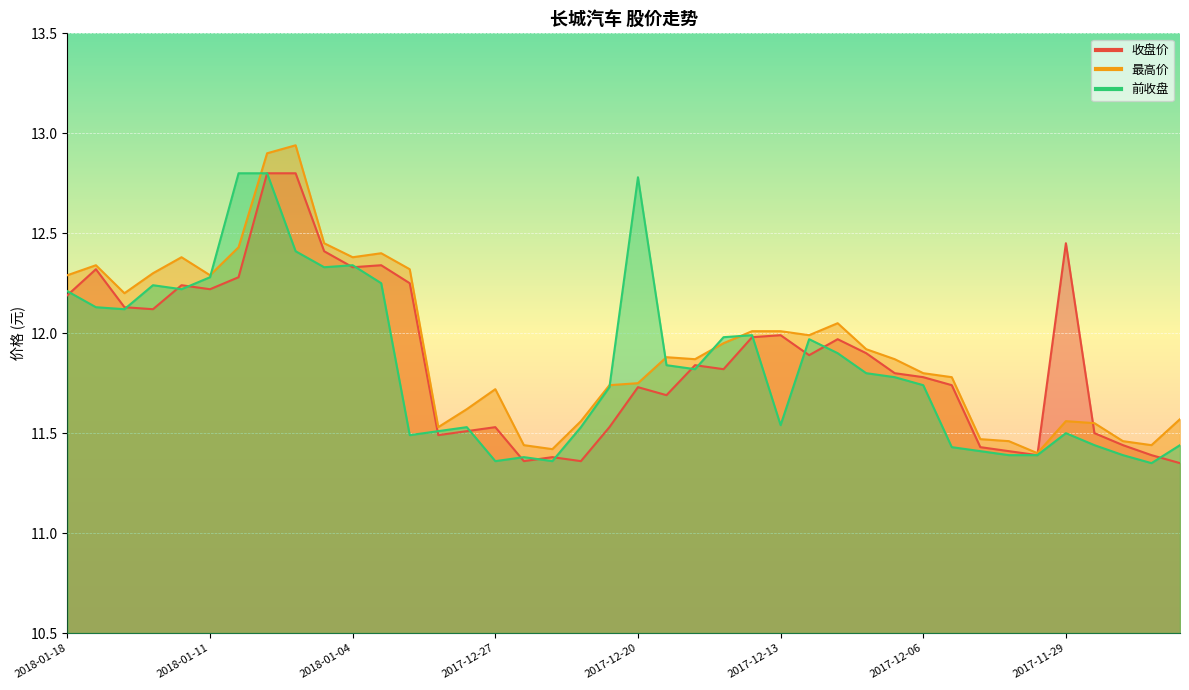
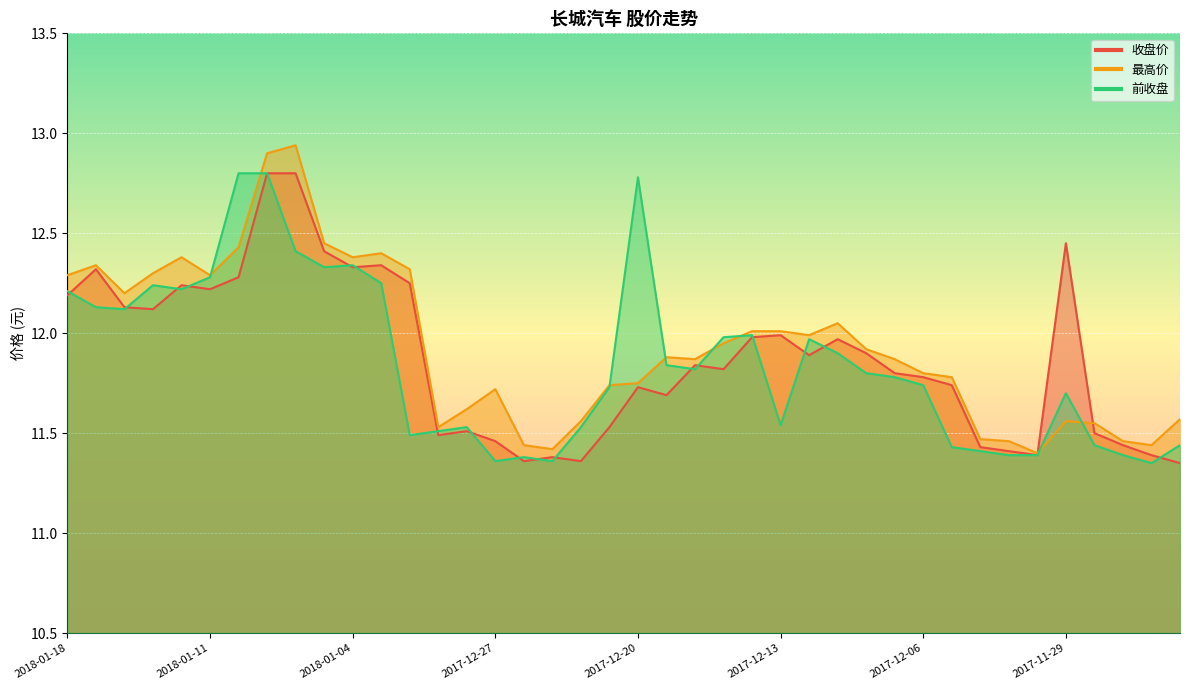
收盘价, 2017-12-27: 11.53 -> 11.46
前收盘, 2017-11-29: 11.5 -> 11.7
